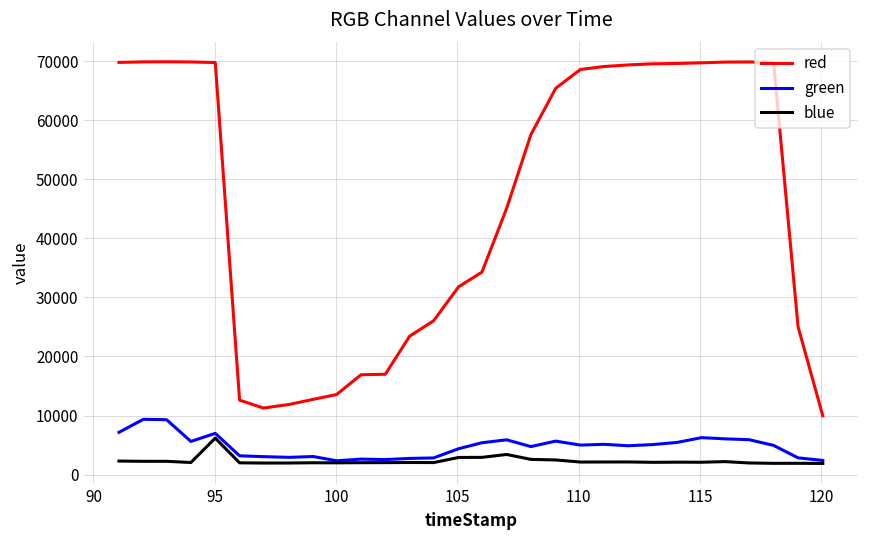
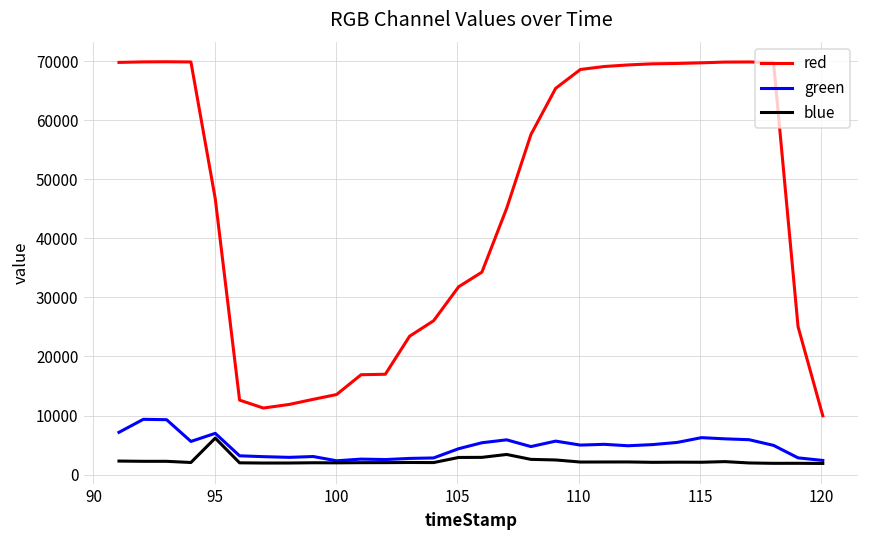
red, 95: 70000 -> 47000
